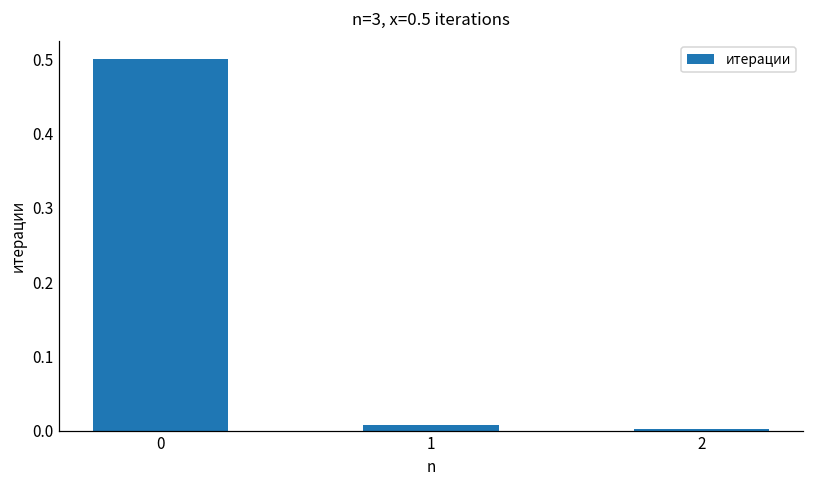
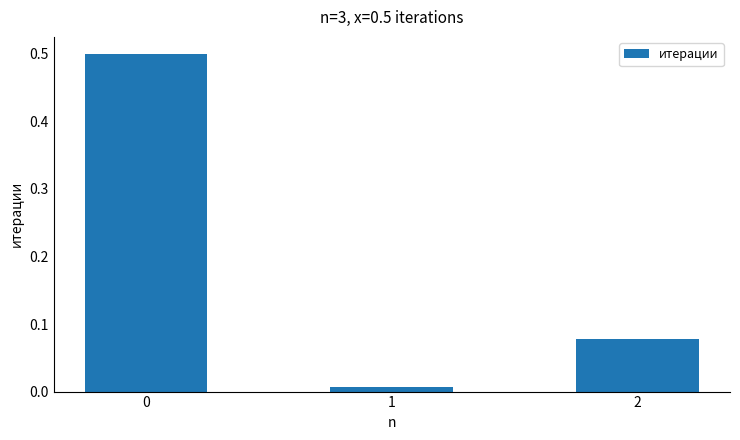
2: 0.00 -> 0.08
